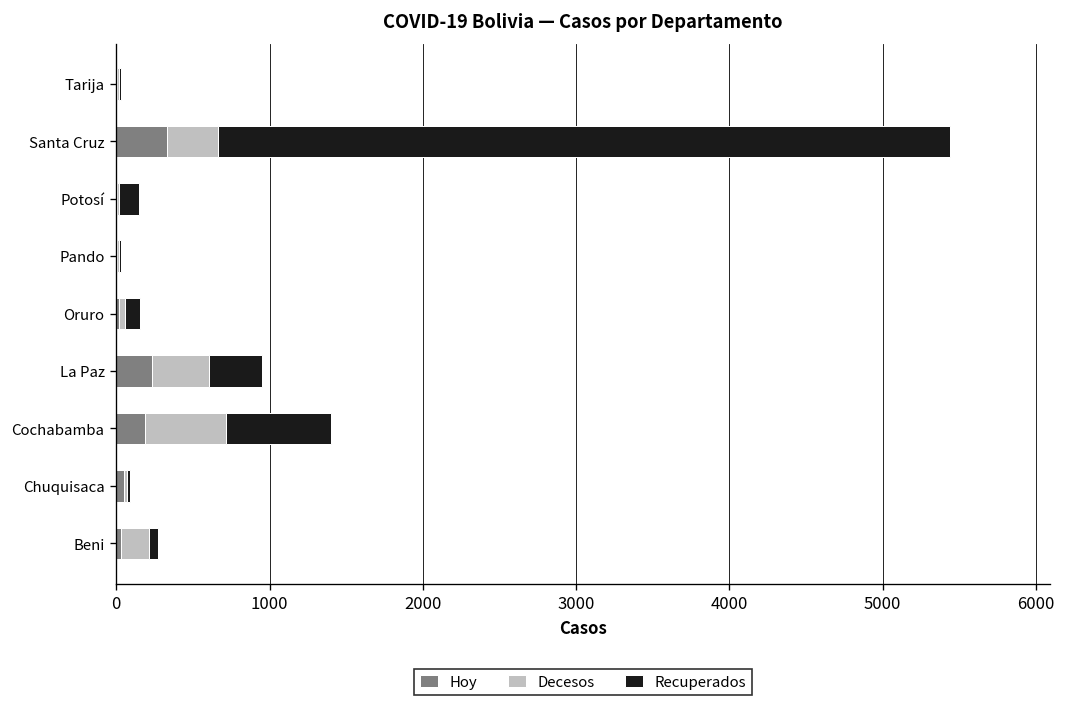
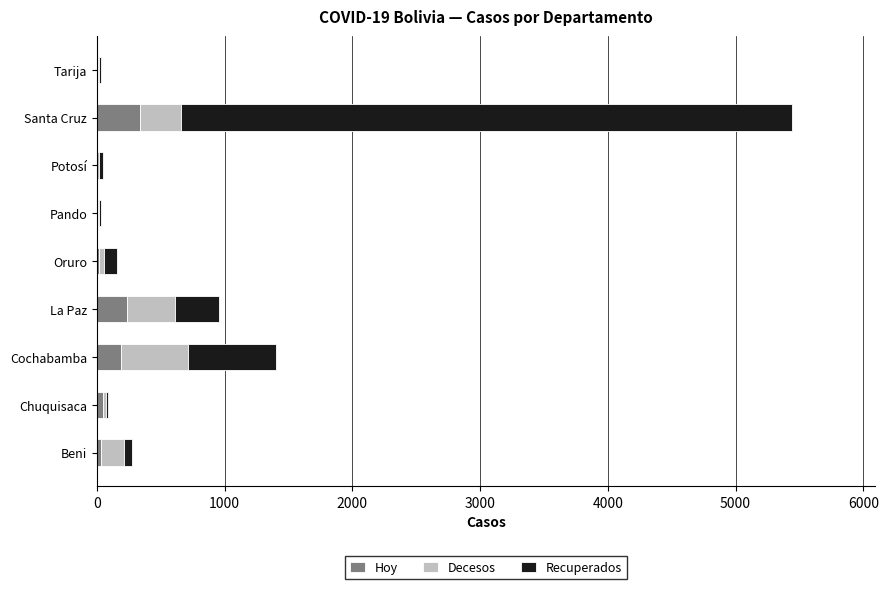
Recuperados, Potosí: 130 -> 40
